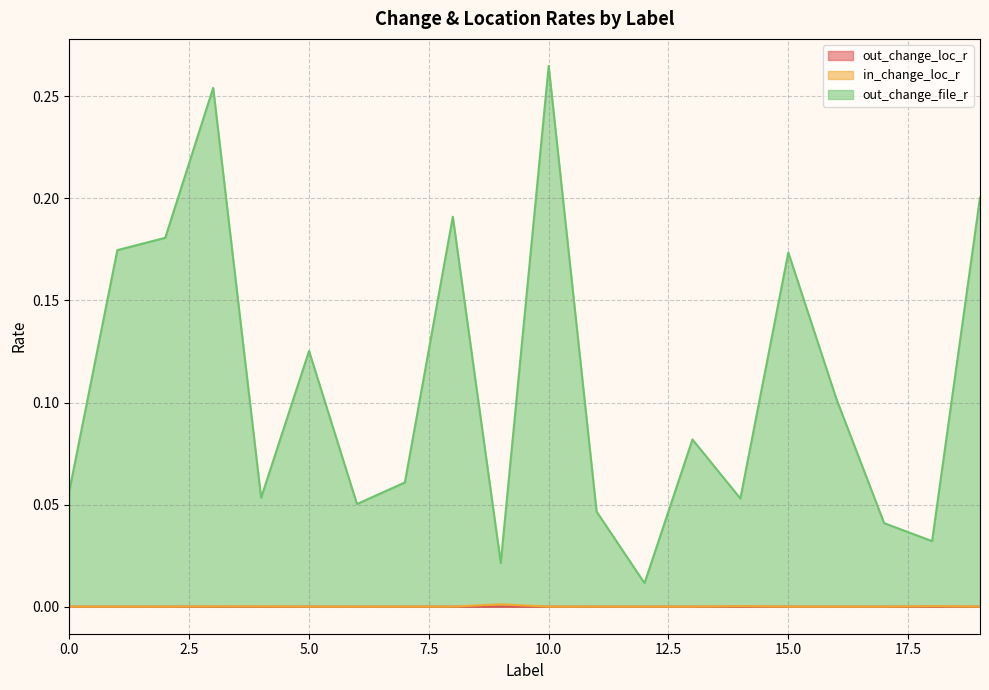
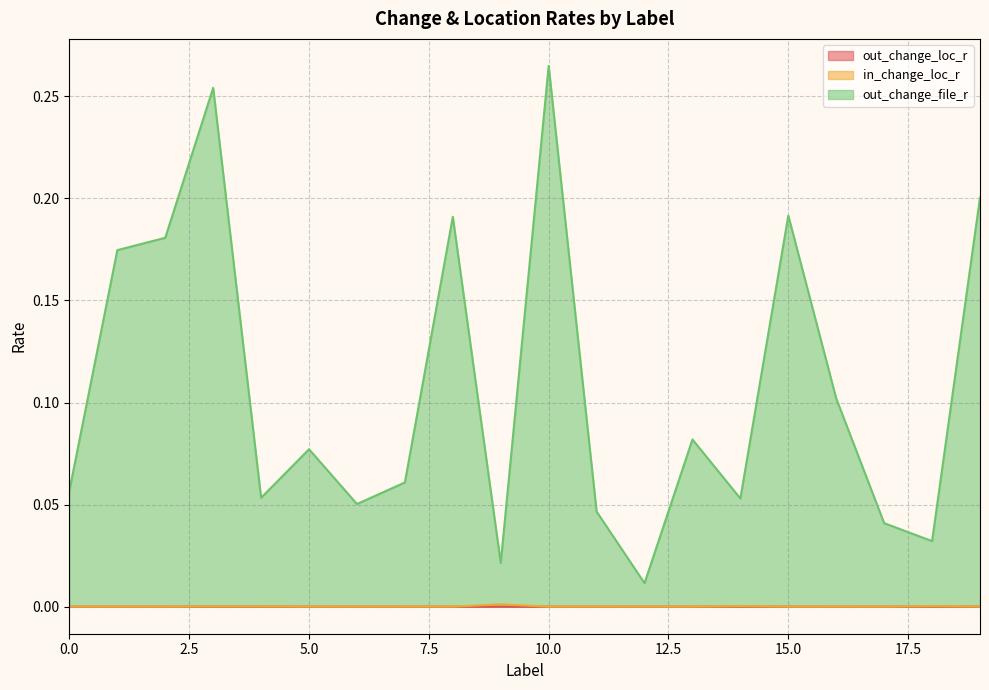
out_change_file_r, 5.0: 0.125 -> 0.077
out_change_file_r, 15.0: 0.173 -> 0.192
